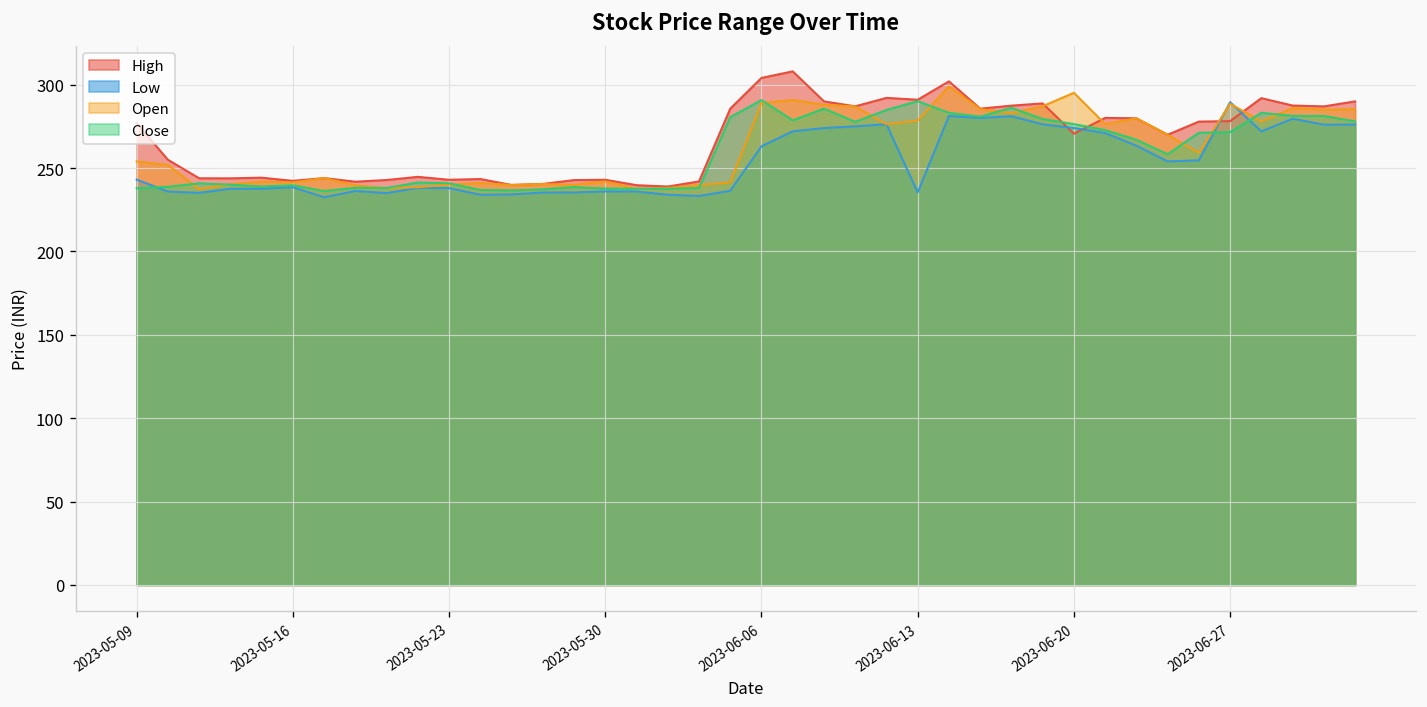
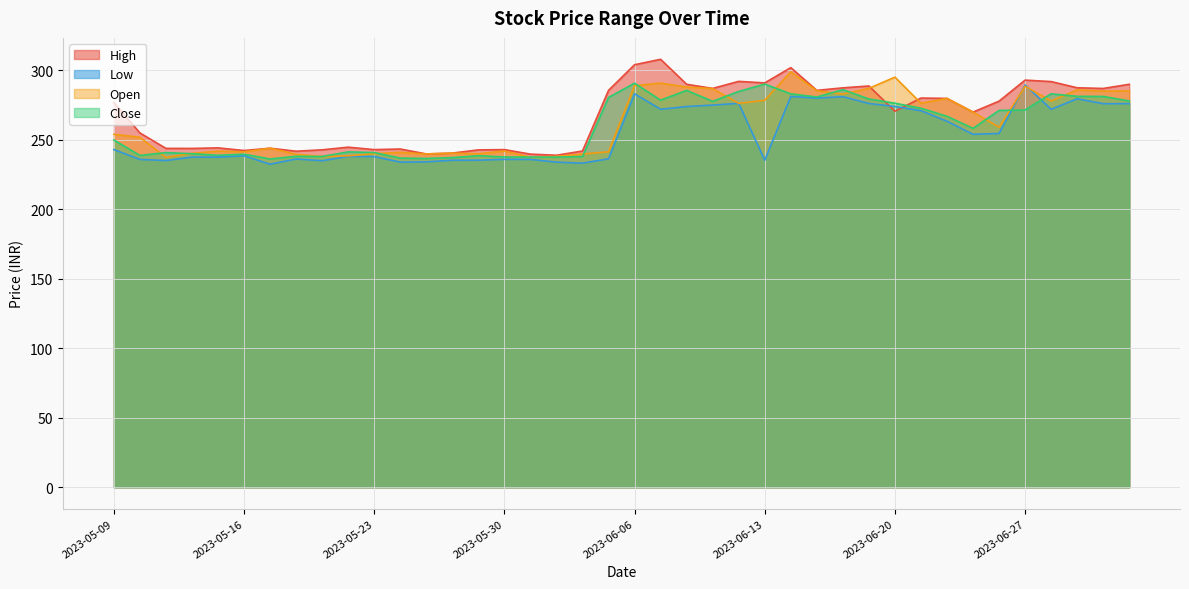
Close, 2023-05-09: 238 -> 250
Low, 2023-06-06: 263 -> 283
High, 2023-06-27: 278 -> 293
